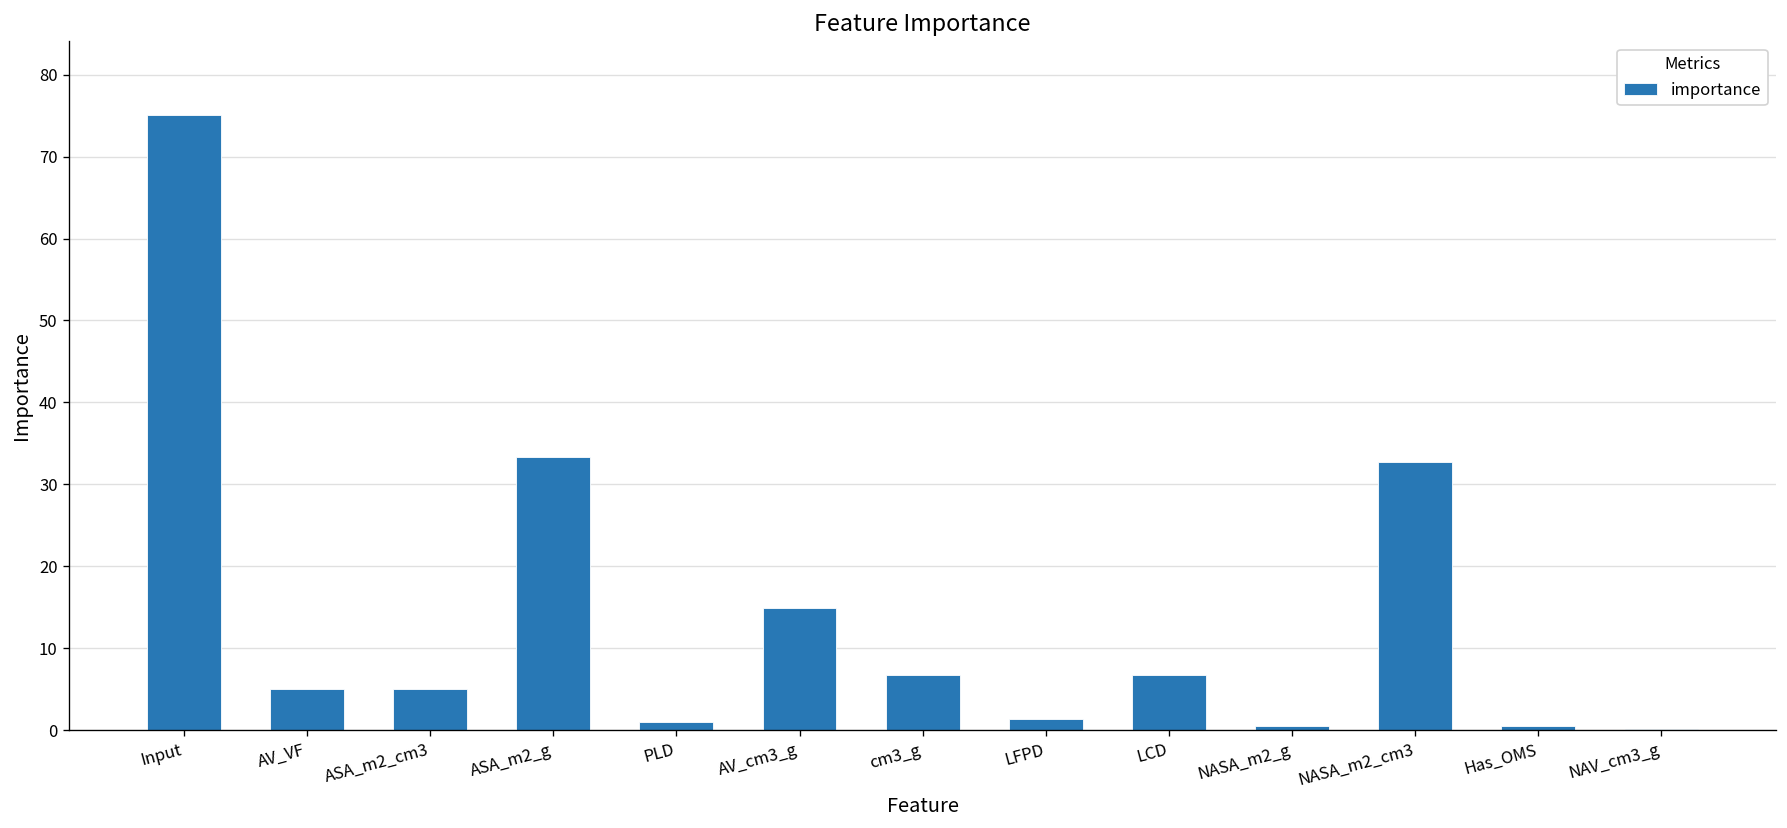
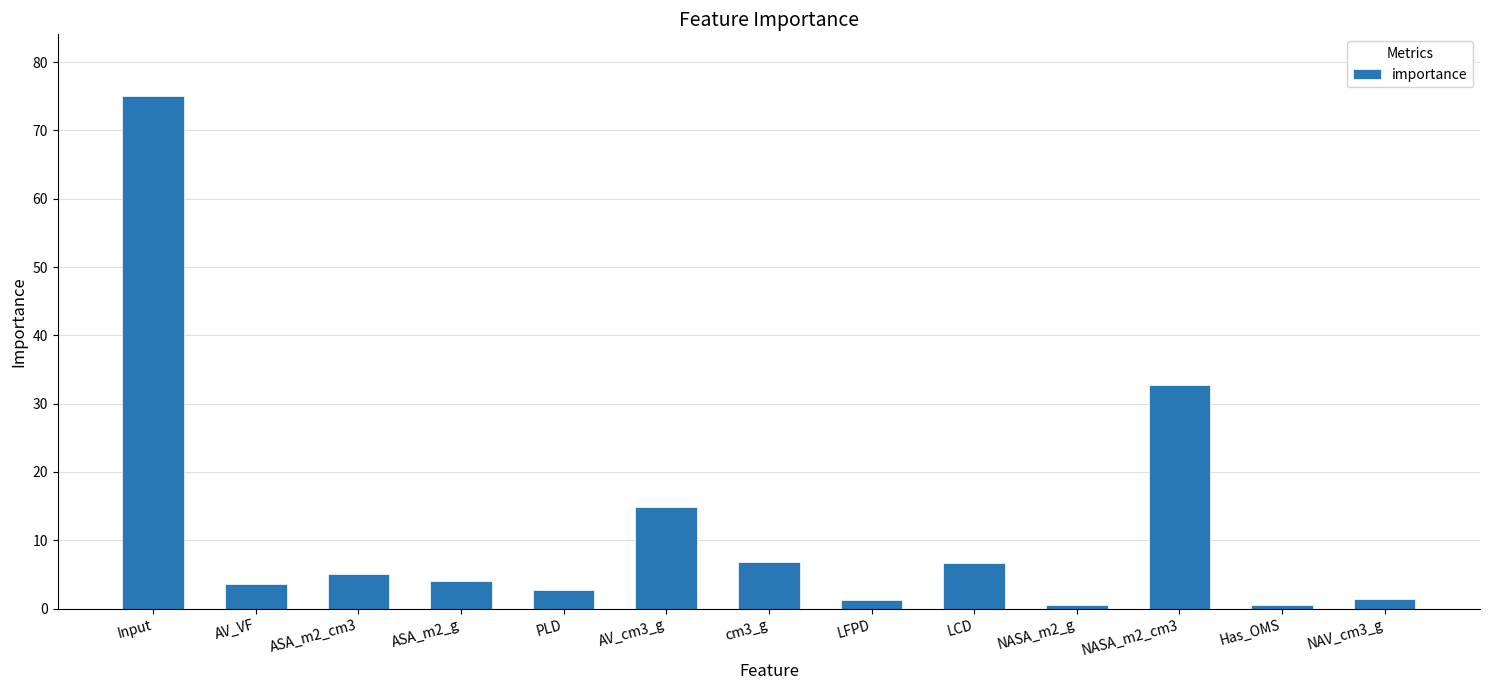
AV_VF: 5 -> 4
ASA_m2_g: 33 -> 4
PLD: 1 -> 3
NAV_cm3_g: 0 -> 1
